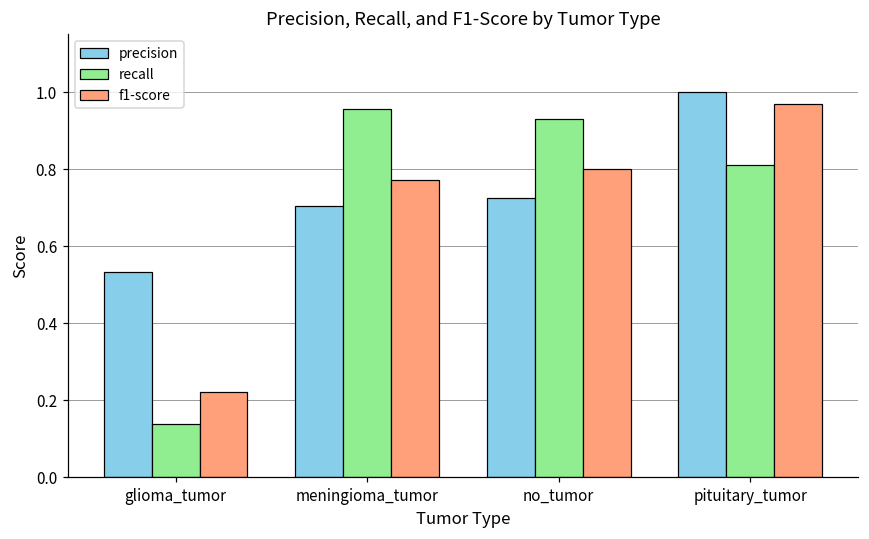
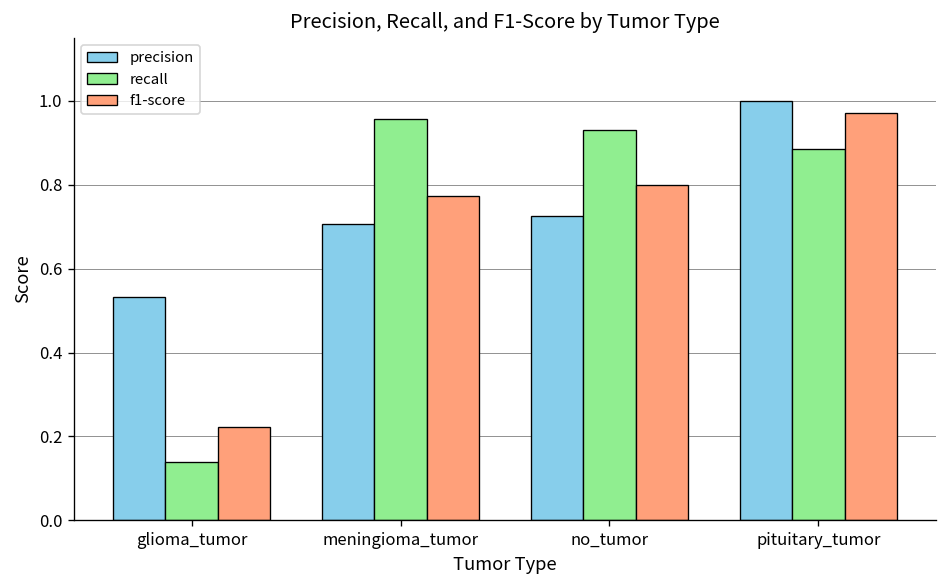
recall, pituitary_tumor: 0.81 -> 0.88
